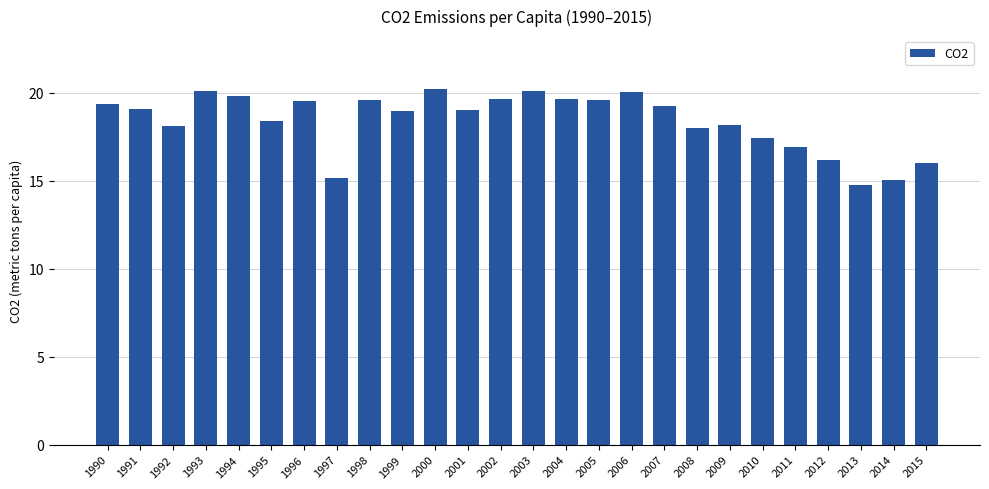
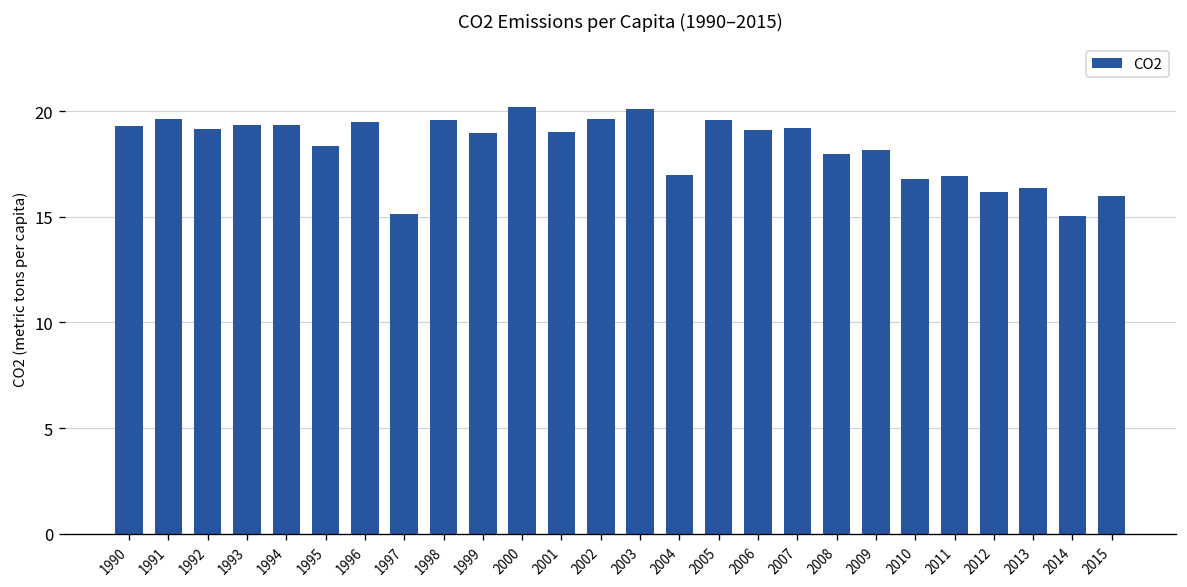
1991: 19.1 -> 19.6
1992: 18.1 -> 19.1
1993: 20.1 -> 19.3
1994: 19.8 -> 19.4
2004: 19.7 -> 17.0
2006: 20.0 -> 19.1
2010: 17.4 -> 16.8
2013: 14.7 -> 16.4
